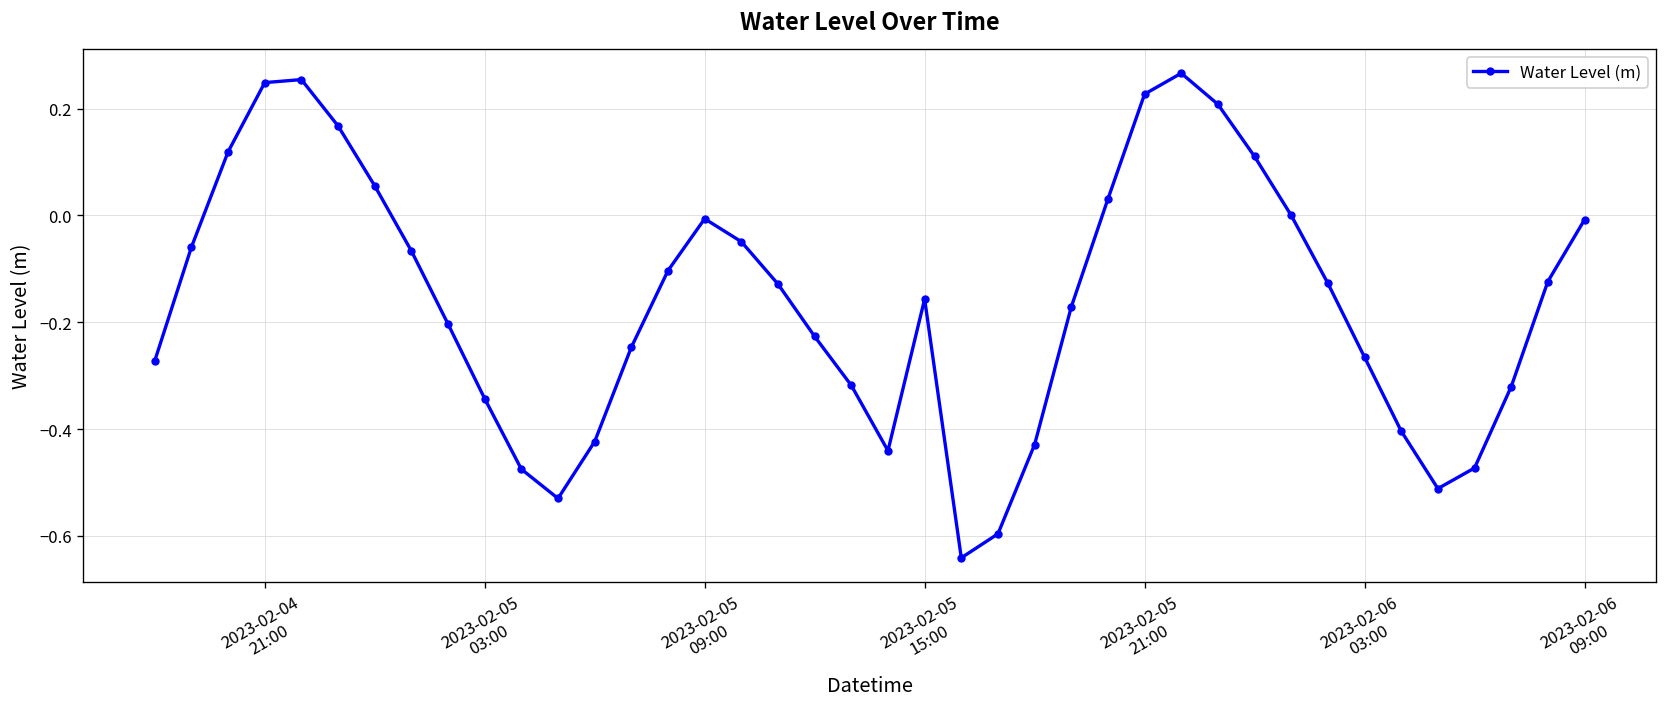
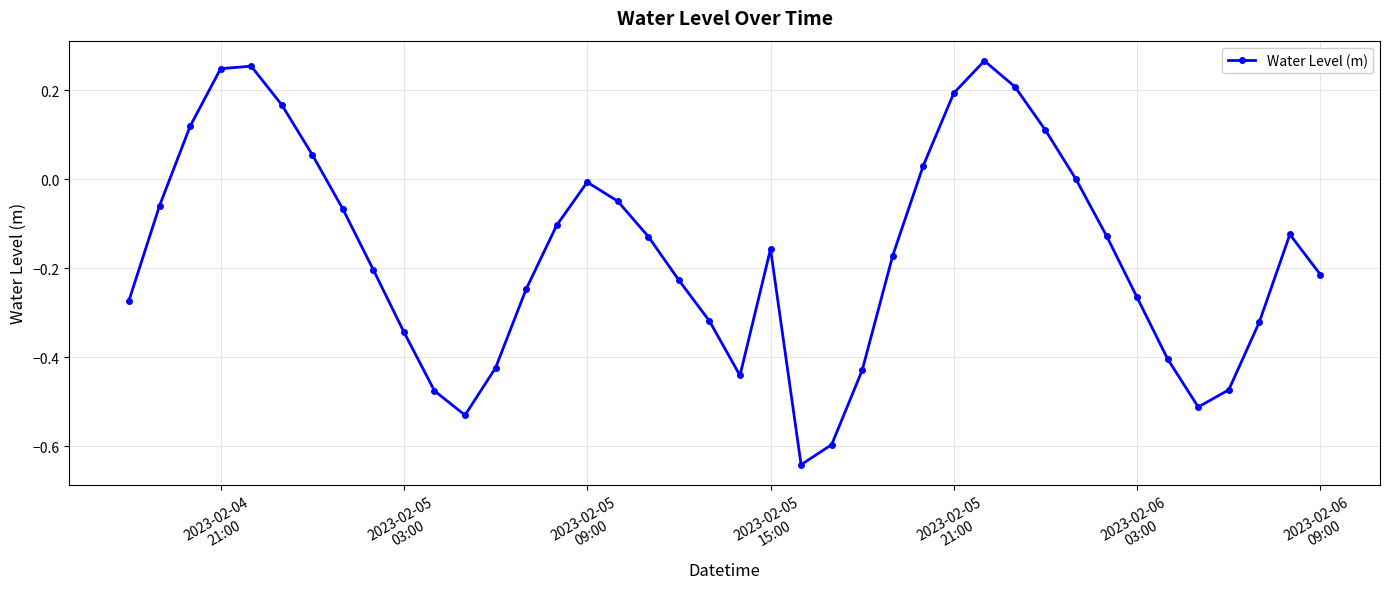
2023-02-05 21:00: 0.23 -> 0.19
2023-02-06 09:00: -0.01 -> -0.21
